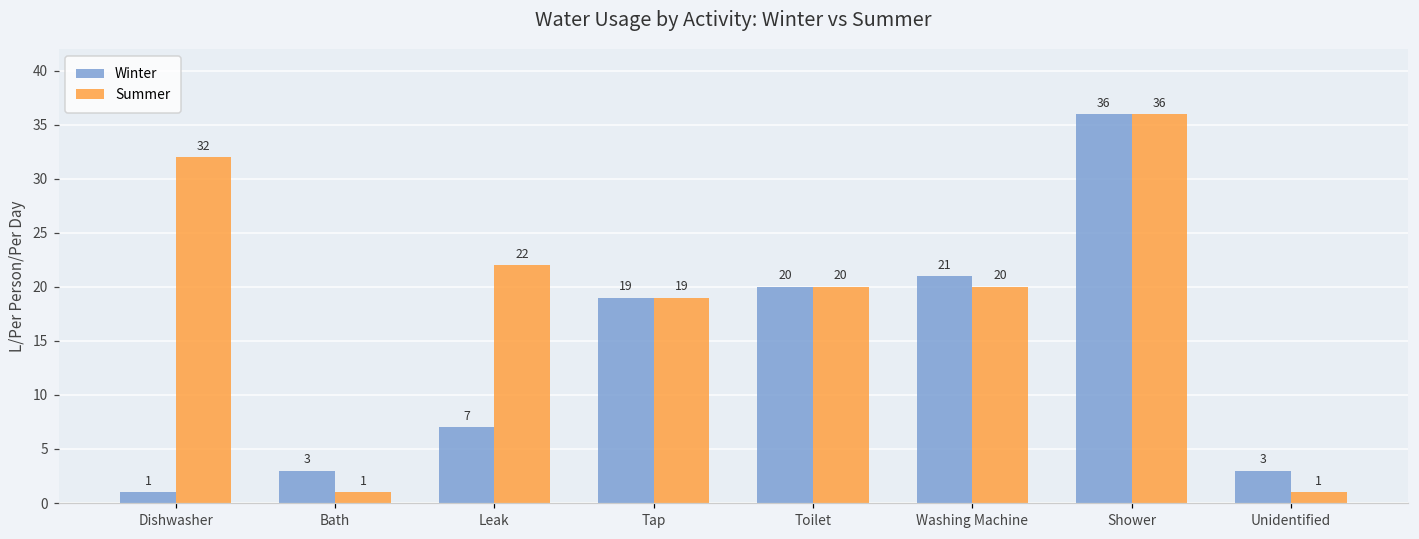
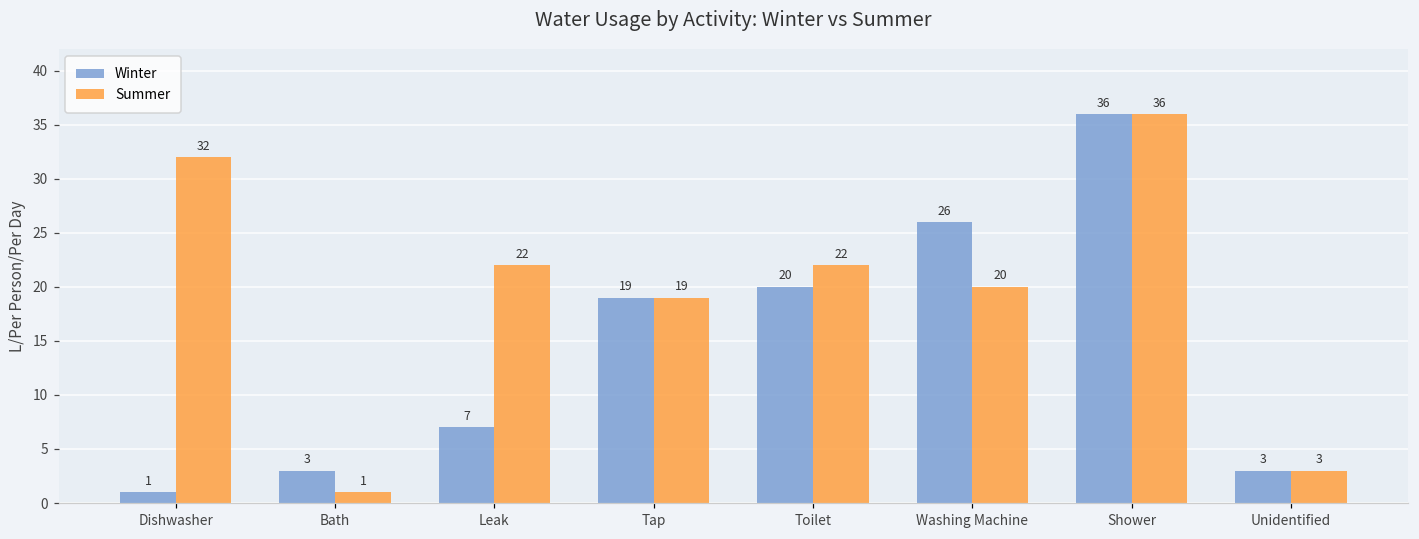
Summer, Toilet: 20 -> 22
Winter, Washing Machine: 21 -> 26
Summer, Unidentified: 1 -> 3
